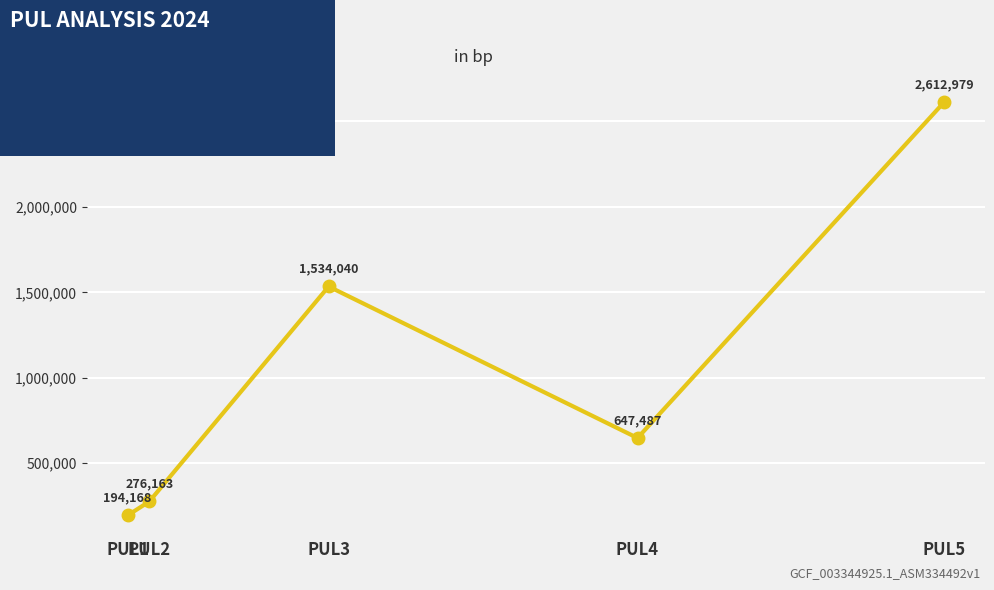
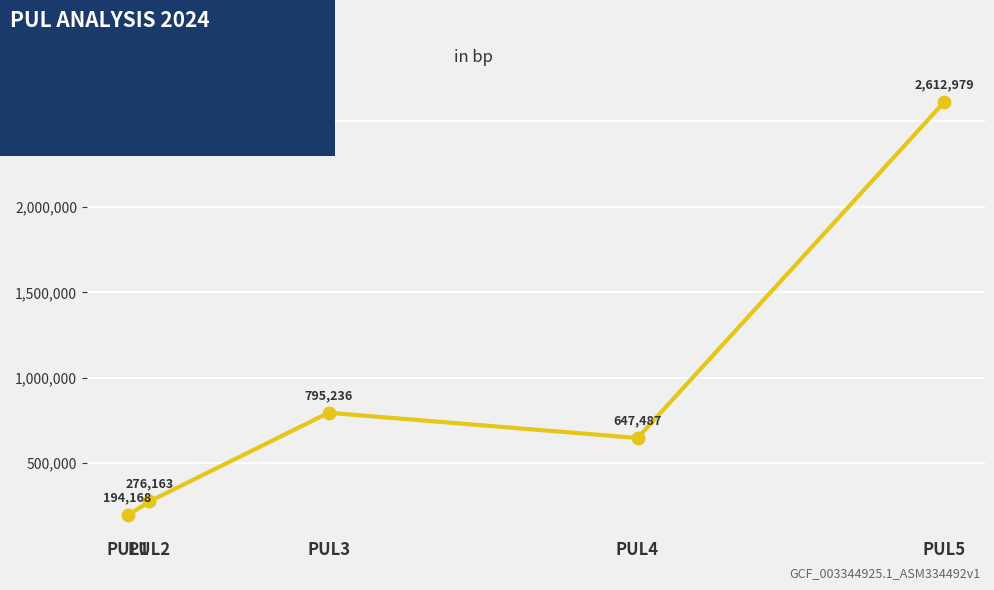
PUL3: 1,534,040 -> 795,236
